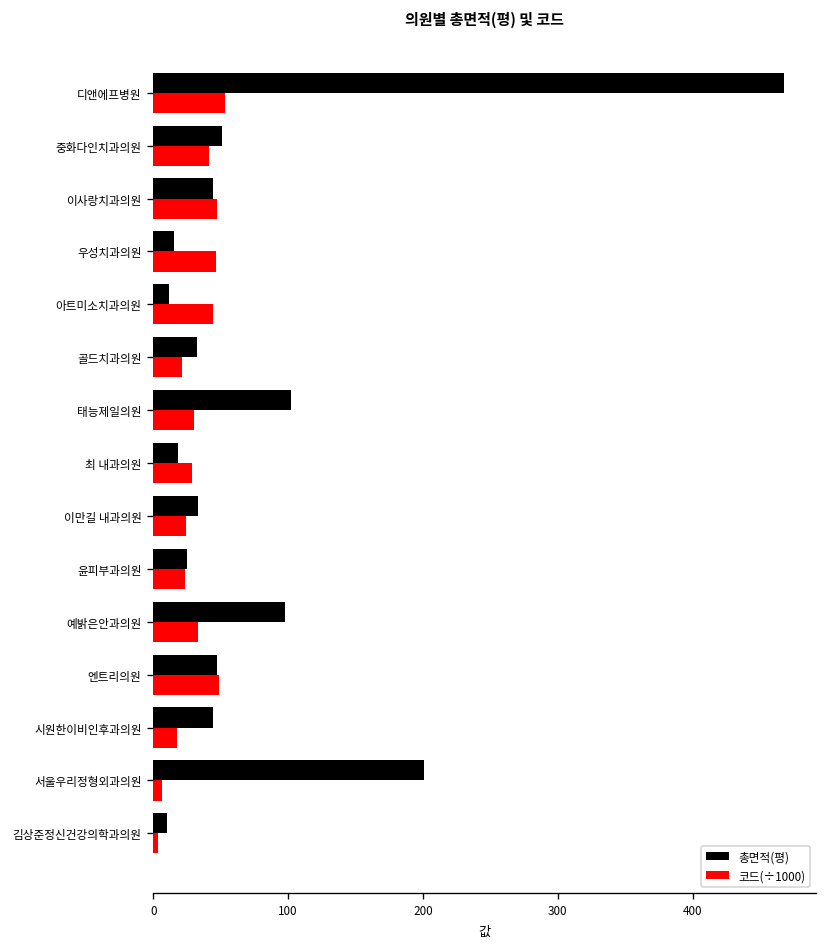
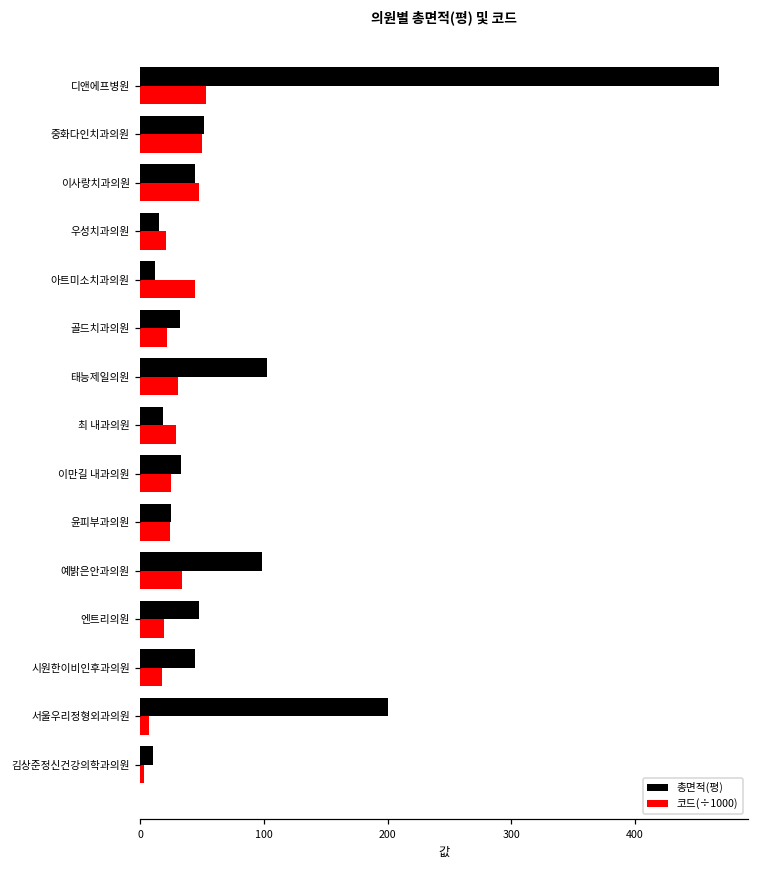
코드(÷1000), 중화다인치과의원: 41 -> 50
코드(÷1000), 우성치과의원: 47 -> 21
코드(÷1000), 엔트리의원: 49 -> 19
